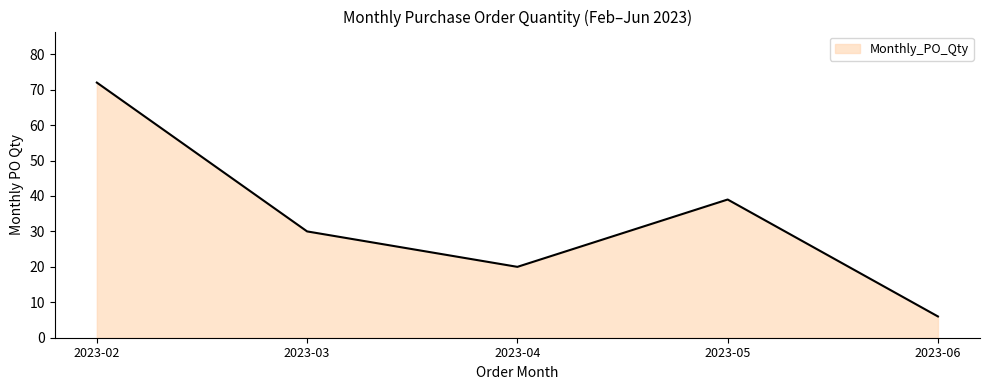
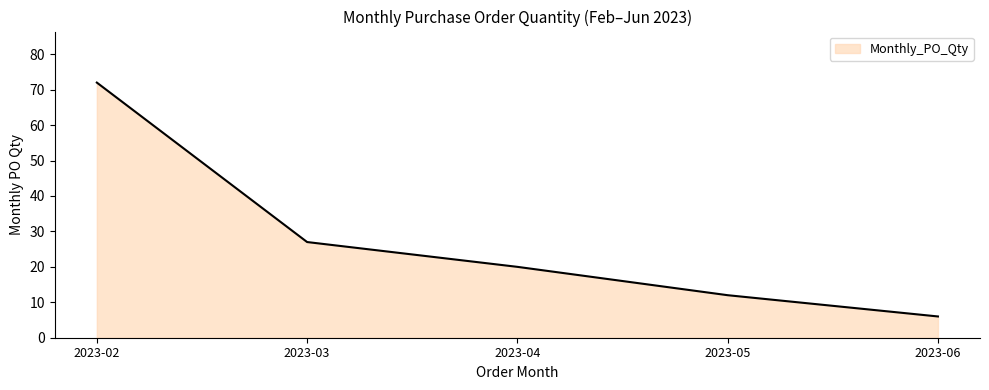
2023-03: 30 -> 27
2023-05: 39 -> 12
